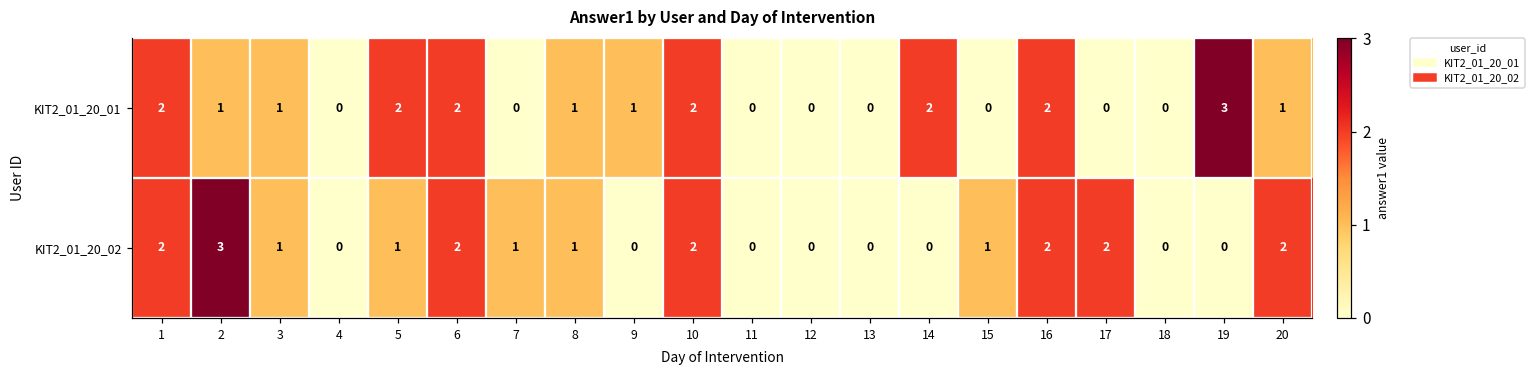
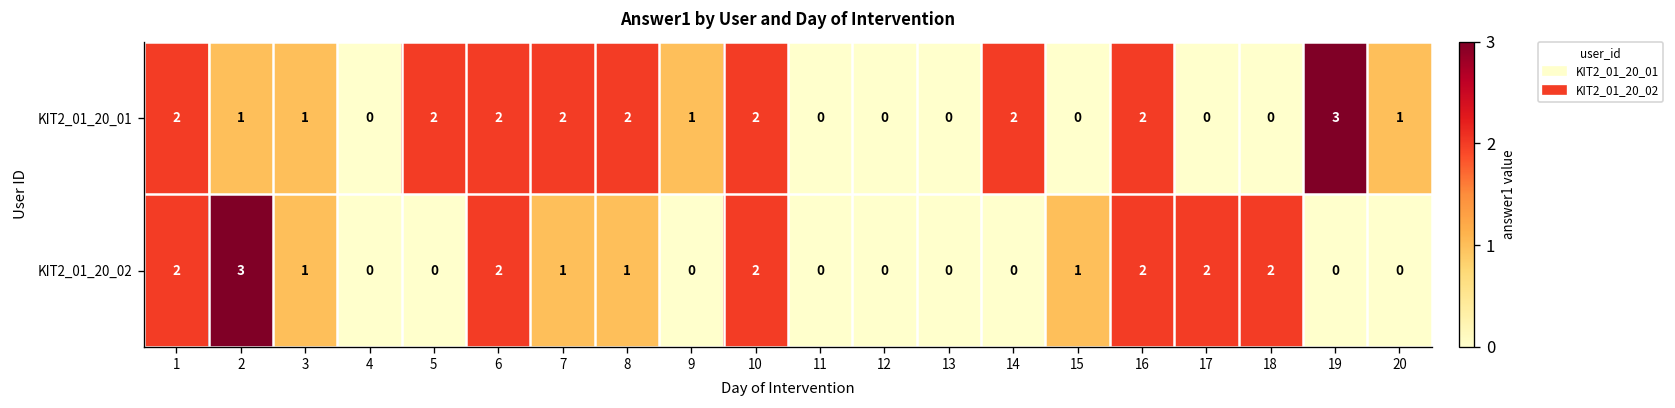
KIT2_01_20_01, 7: 0 -> 2
KIT2_01_20_01, 8: 1 -> 2
KIT2_01_20_02, 5: 1 -> 0
KIT2_01_20_02, 18: 0 -> 2
KIT2_01_20_02, 20: 2 -> 0
